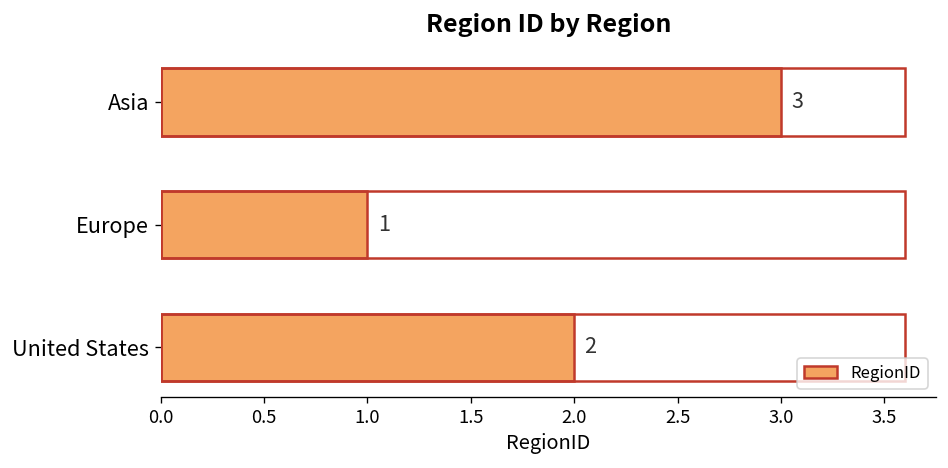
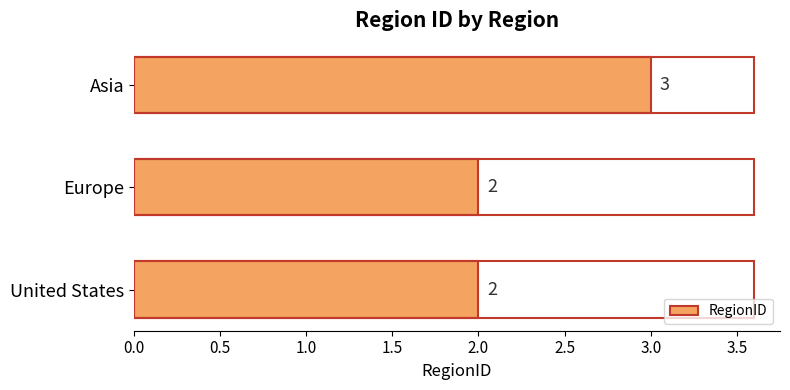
Europe: 1 -> 2
